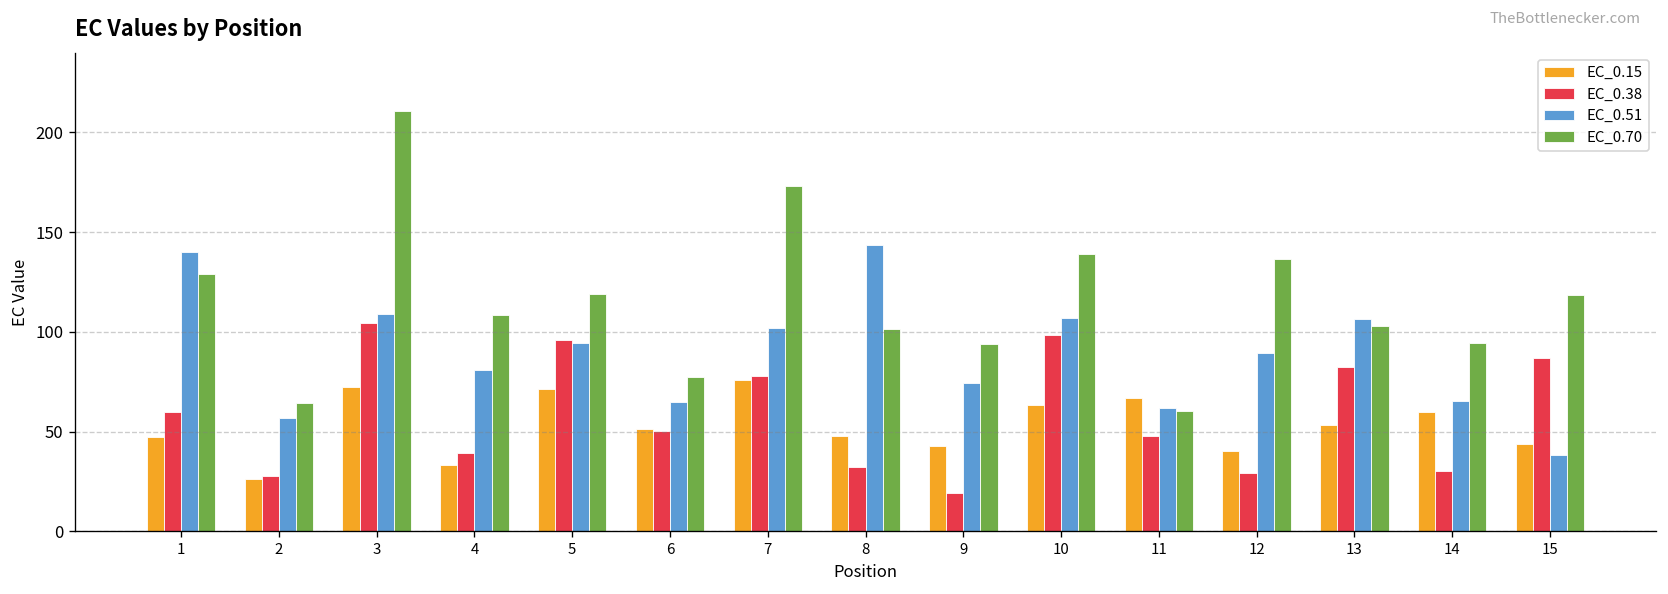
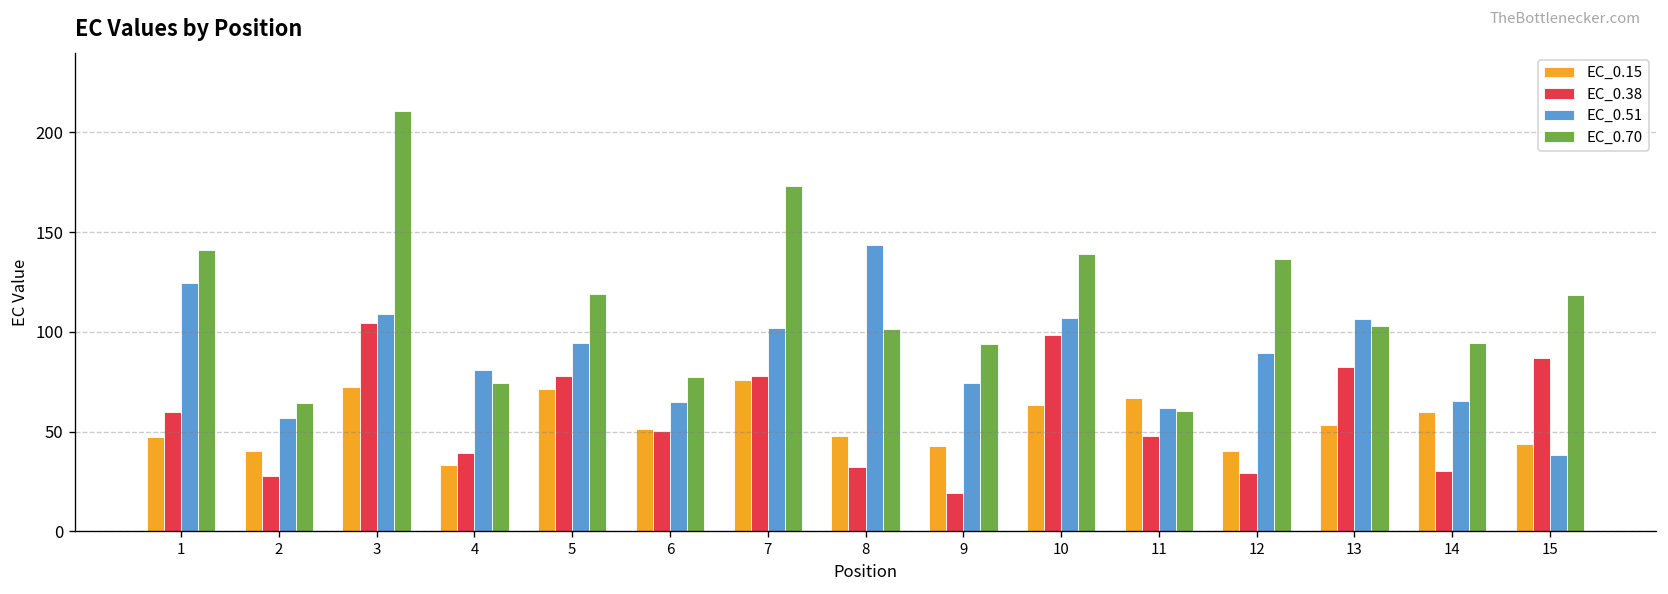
EC_0.51, 1: 140 -> 124
EC_0.70, 1: 129 -> 141
EC_0.15, 2: 26 -> 40
EC_0.70, 4: 109 -> 75
EC_0.38, 5: 96 -> 78
